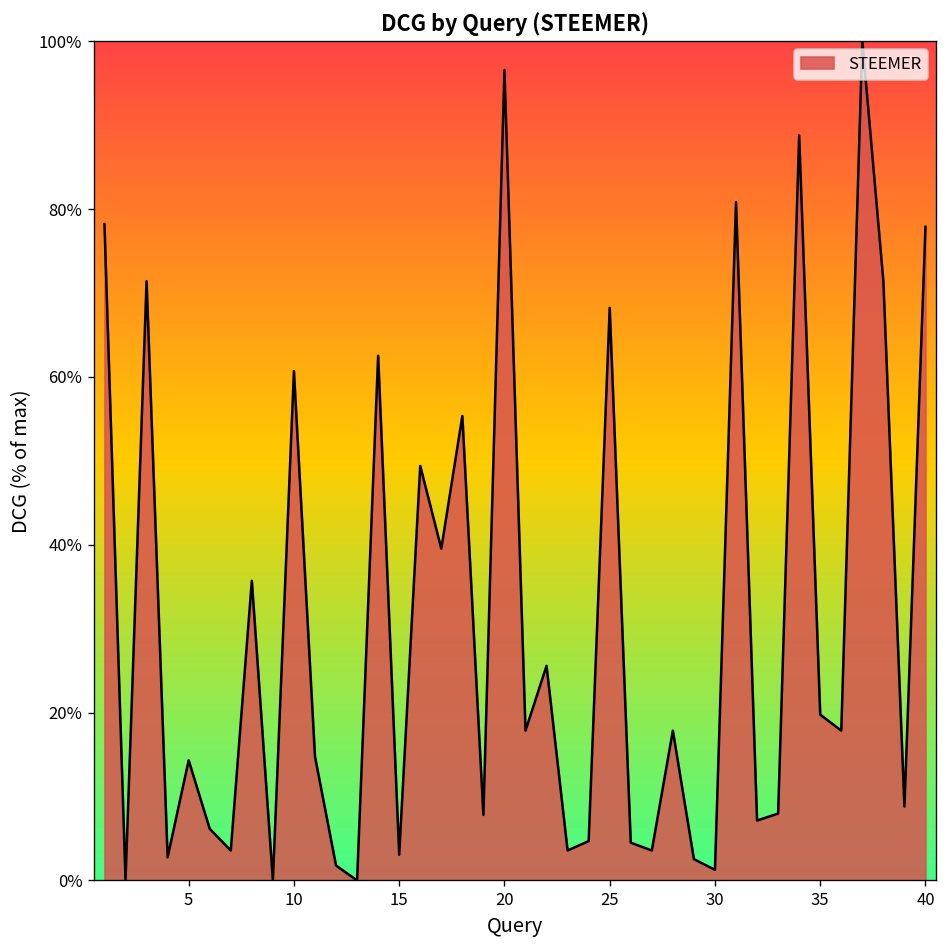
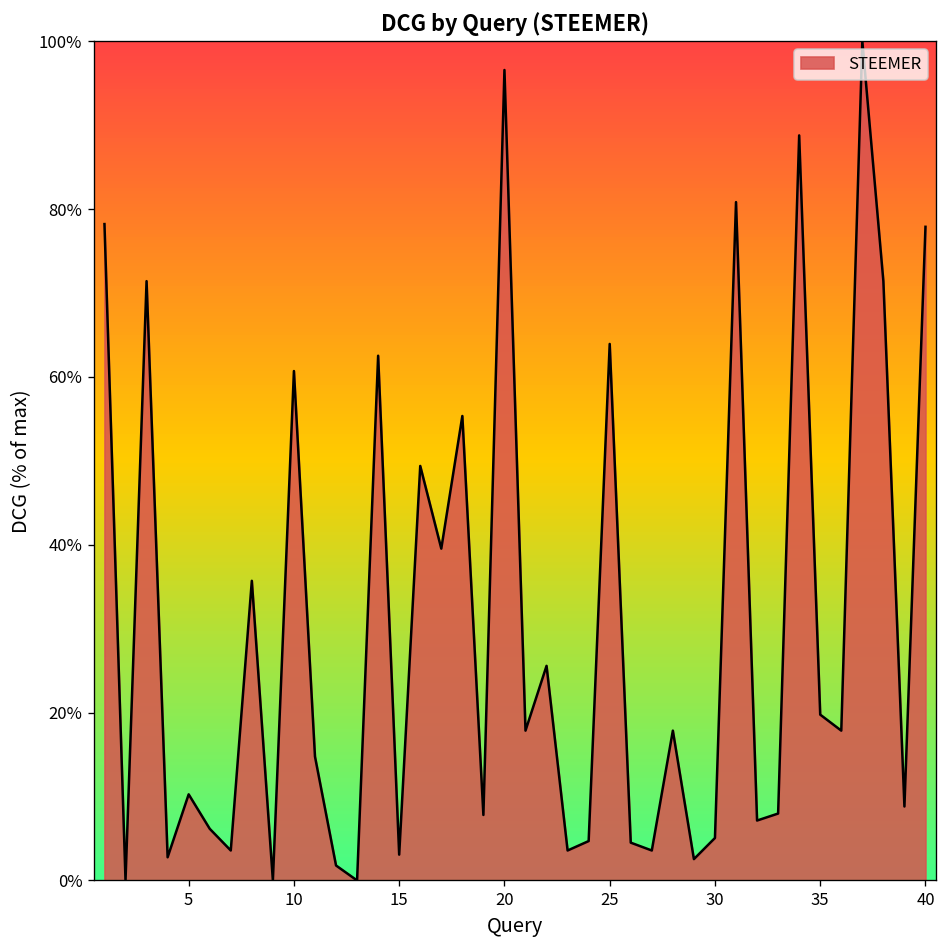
5: 14% -> 10%
25: 68% -> 64%
30: 1% -> 5%
